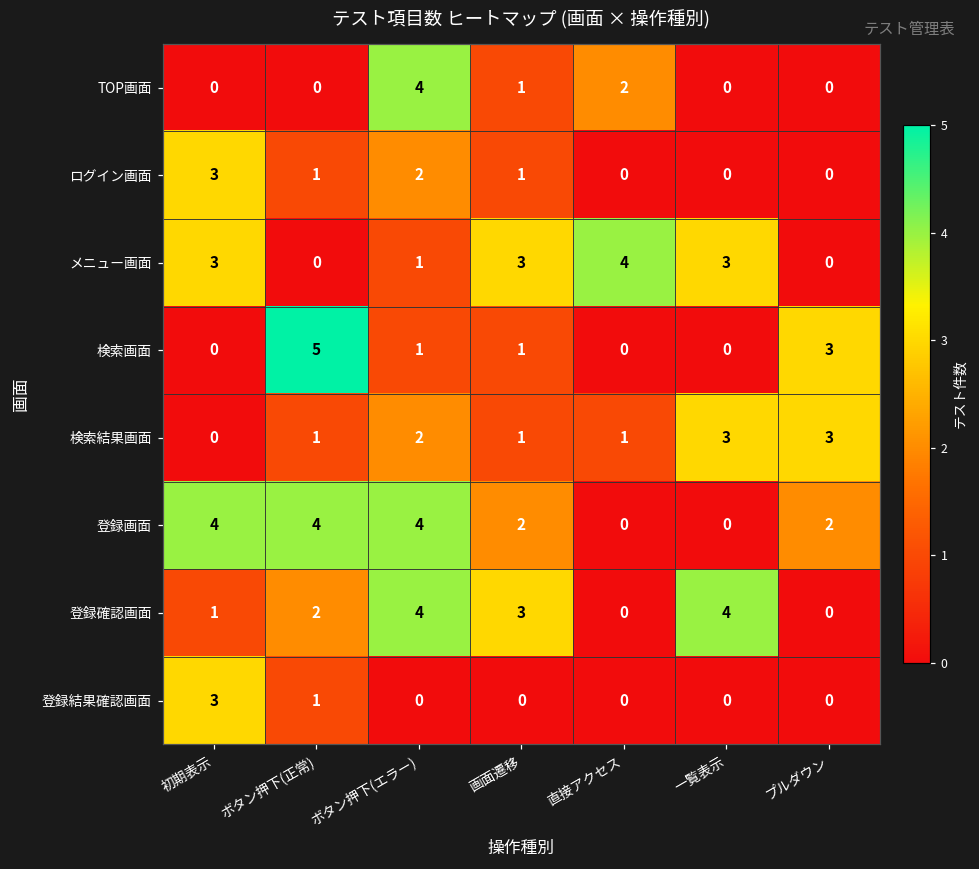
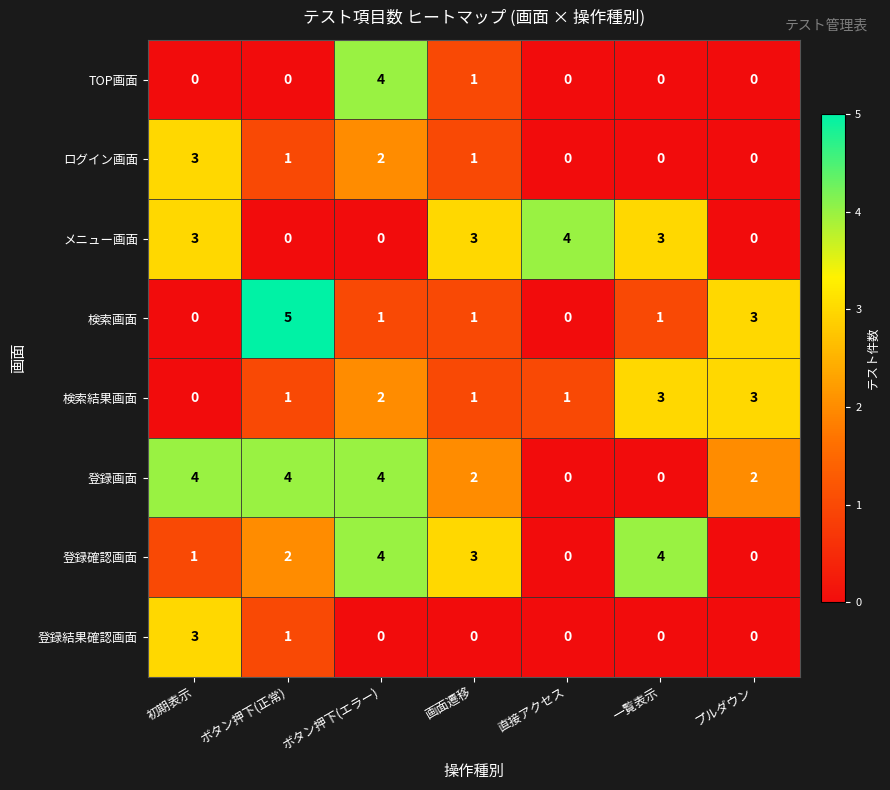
TOP画面, 直接アクセス: 2 -> 0
メニュー画面, ボタン押下(エラー): 1 -> 0
検索画面, 一覧表示: 0 -> 1
